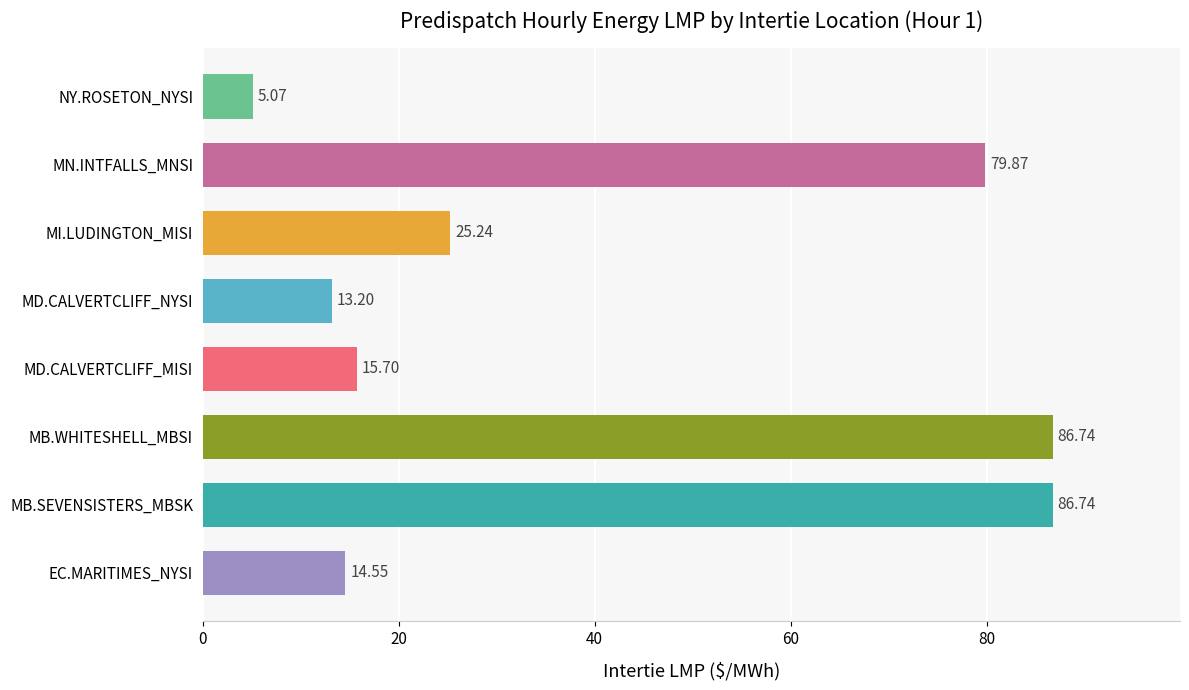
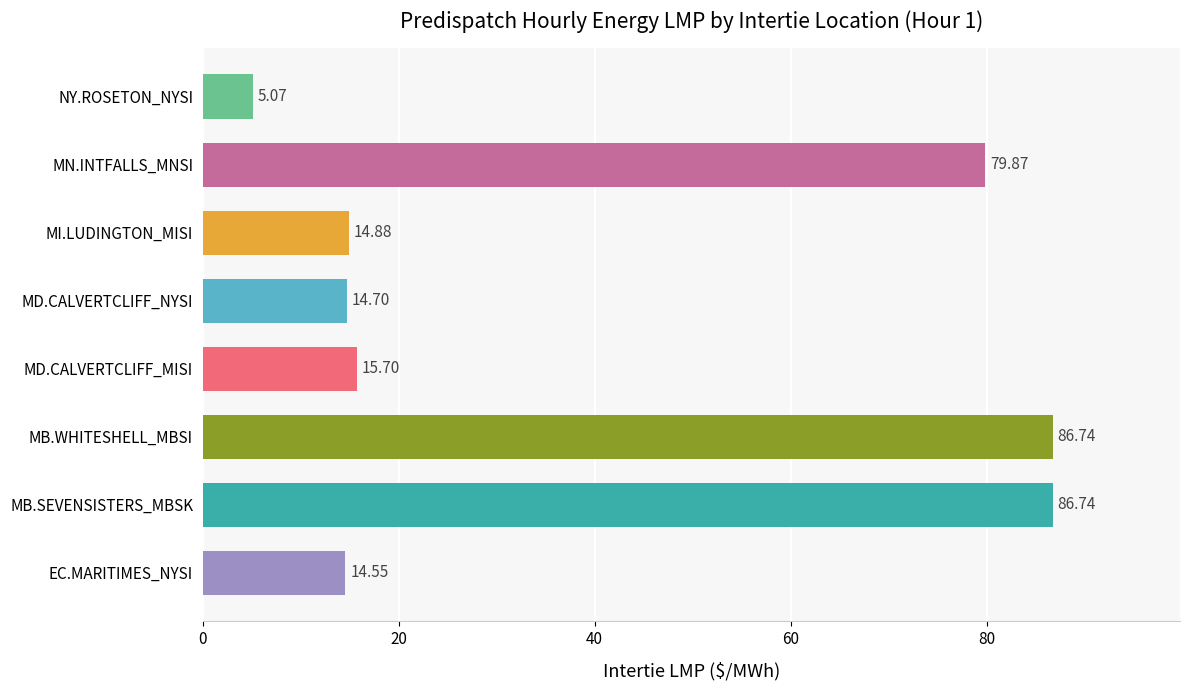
MI.LUDINGTON_MISI: 25.24 -> 14.88
MD.CALVERTCLIFF_NYSI: 13.20 -> 14.70
